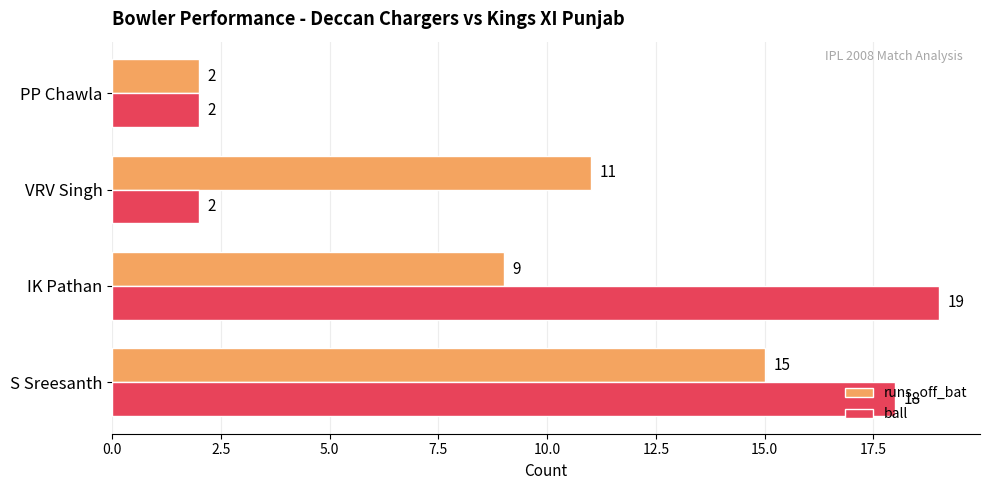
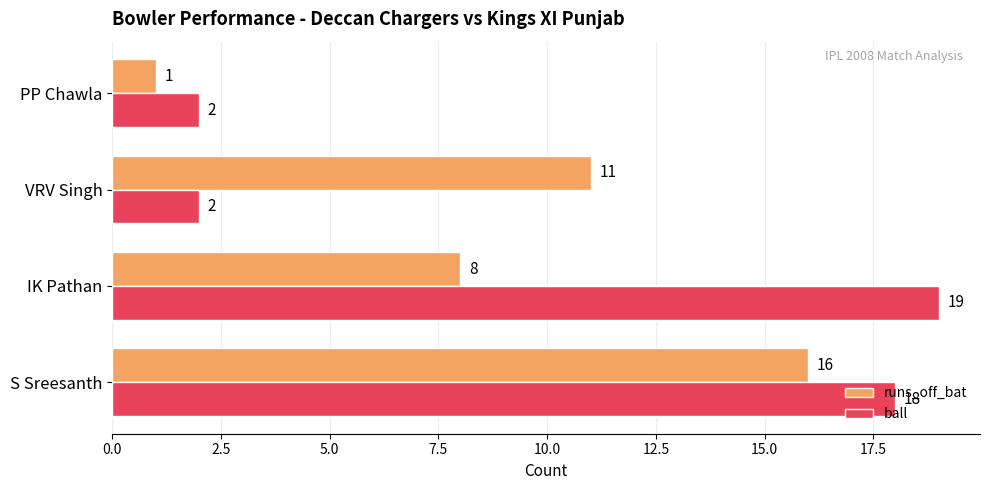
runs_off_bat, PP Chawla: 2 -> 1
runs_off_bat, IK Pathan: 9 -> 8
runs_off_bat, S Sreesanth: 15 -> 16
